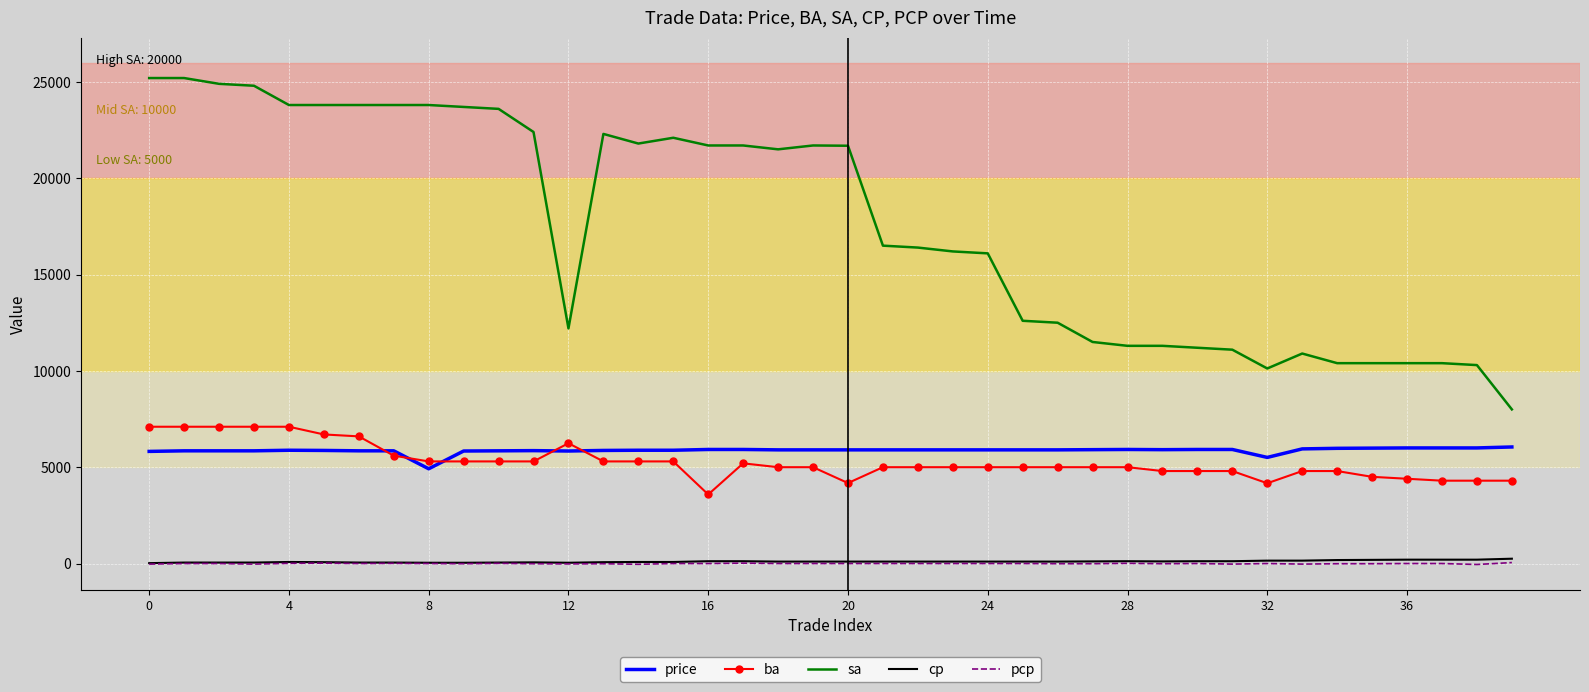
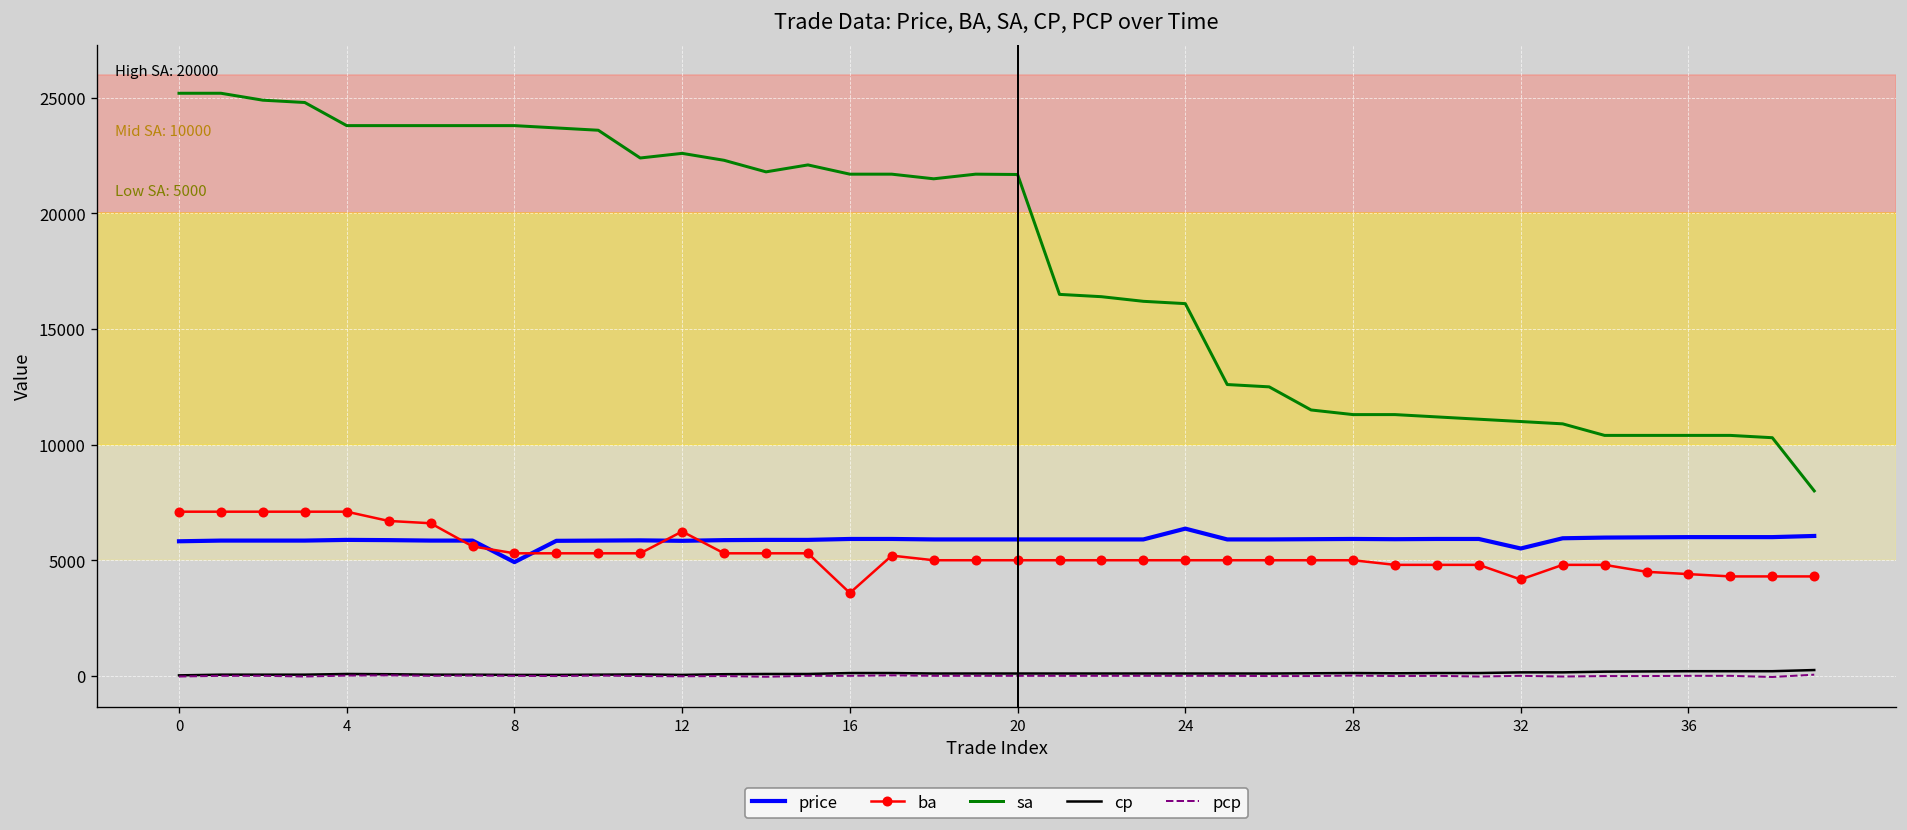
sa, 12: 12200 -> 22600
ba, 20: 4200 -> 5000
price, 24: 5900 -> 6400
sa, 32: 10100 -> 11000
